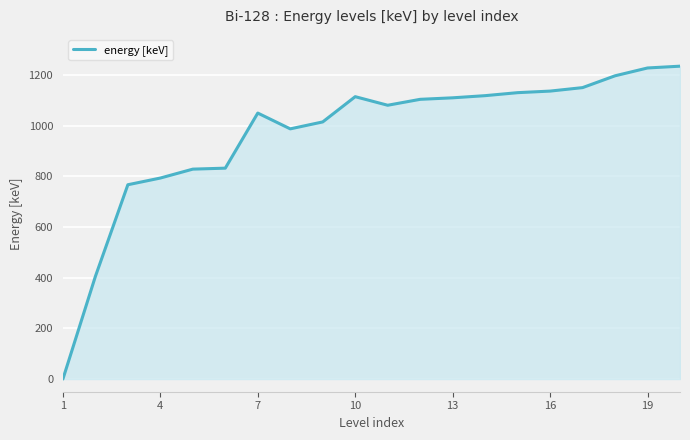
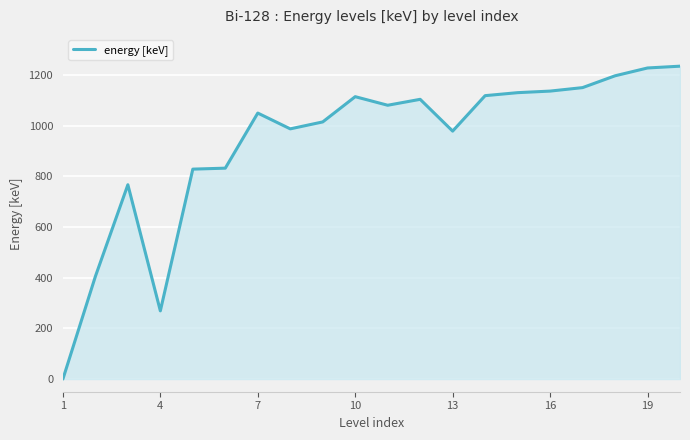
4: 790 -> 270
13: 1110 -> 980
